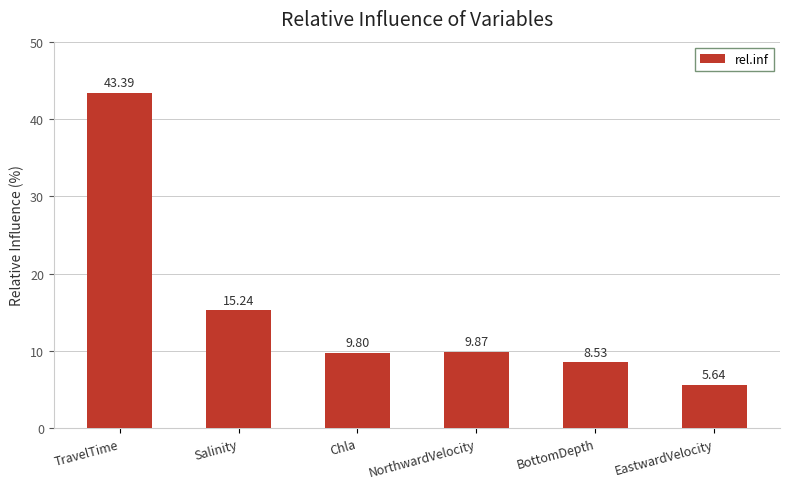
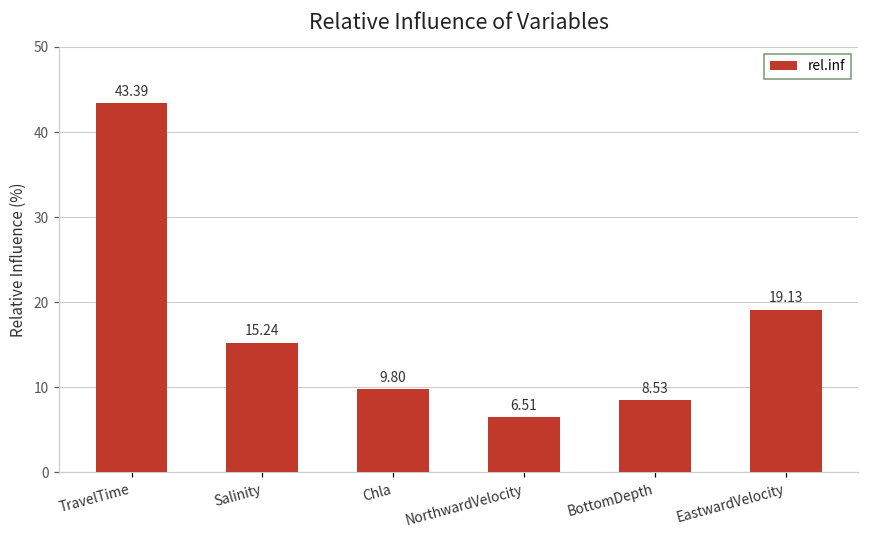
NorthwardVelocity: 9.87 -> 6.51
EastwardVelocity: 5.64 -> 19.13
